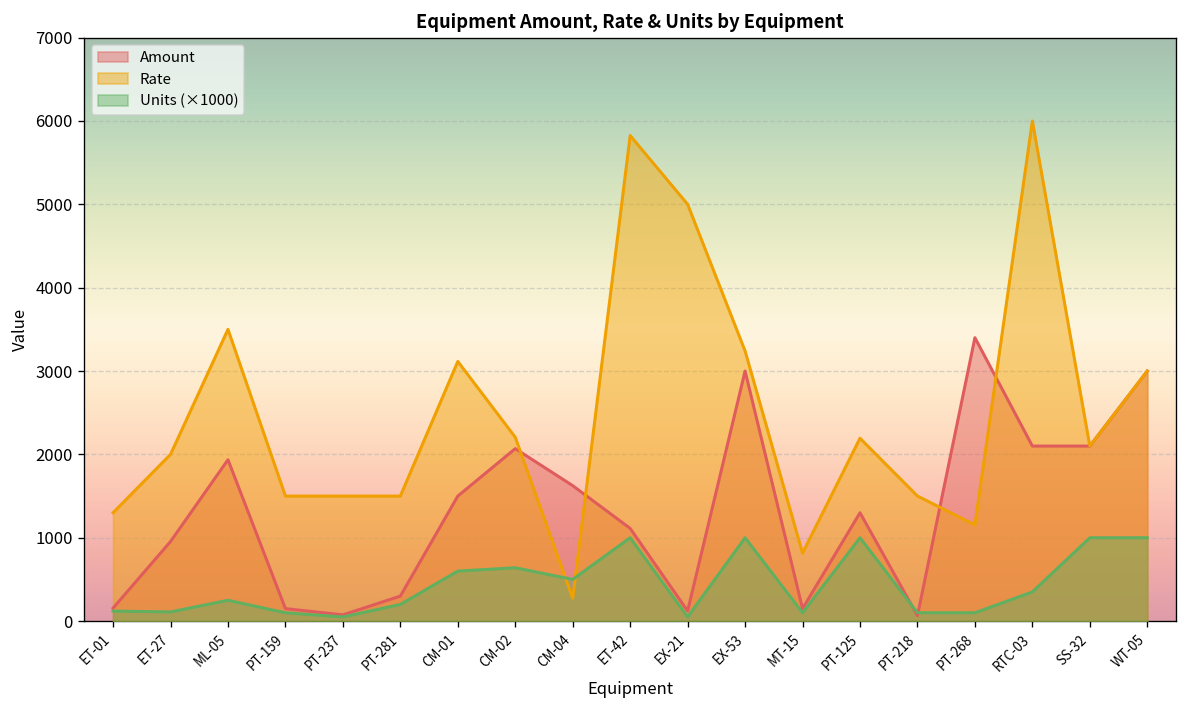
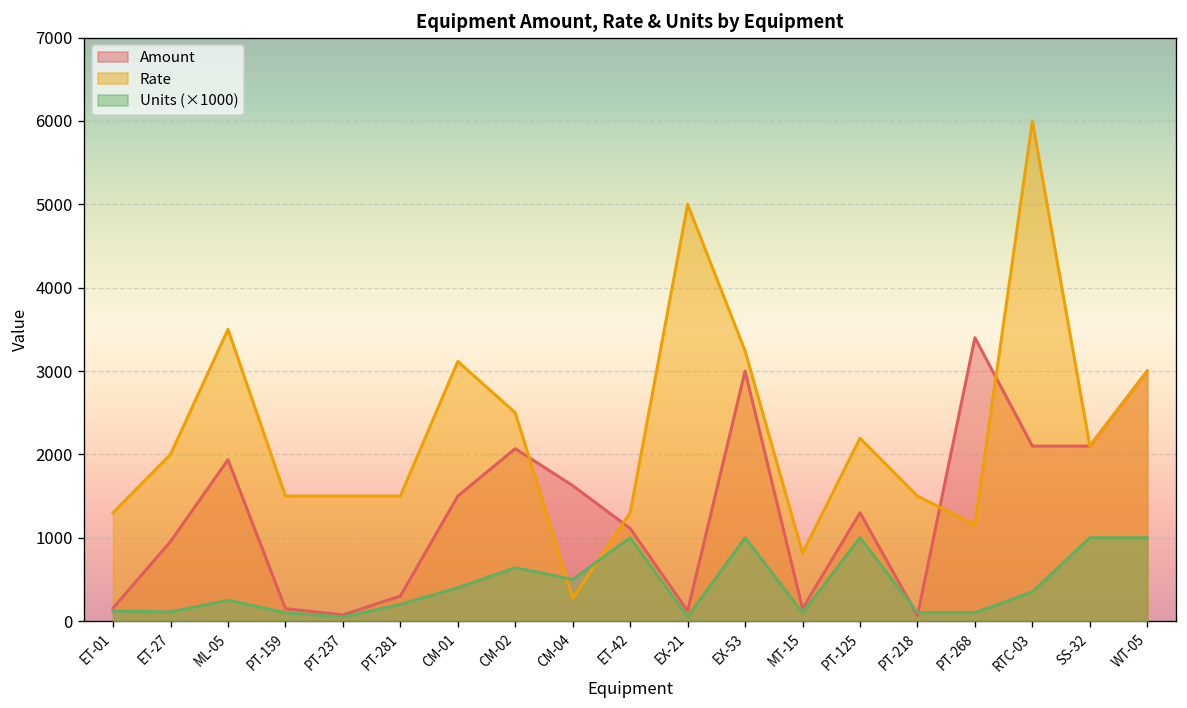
Units (×1000), CM-01: 600 -> 400
Rate, CM-02: 2200 -> 2500
Rate, ET-42: 5800 -> 1300
